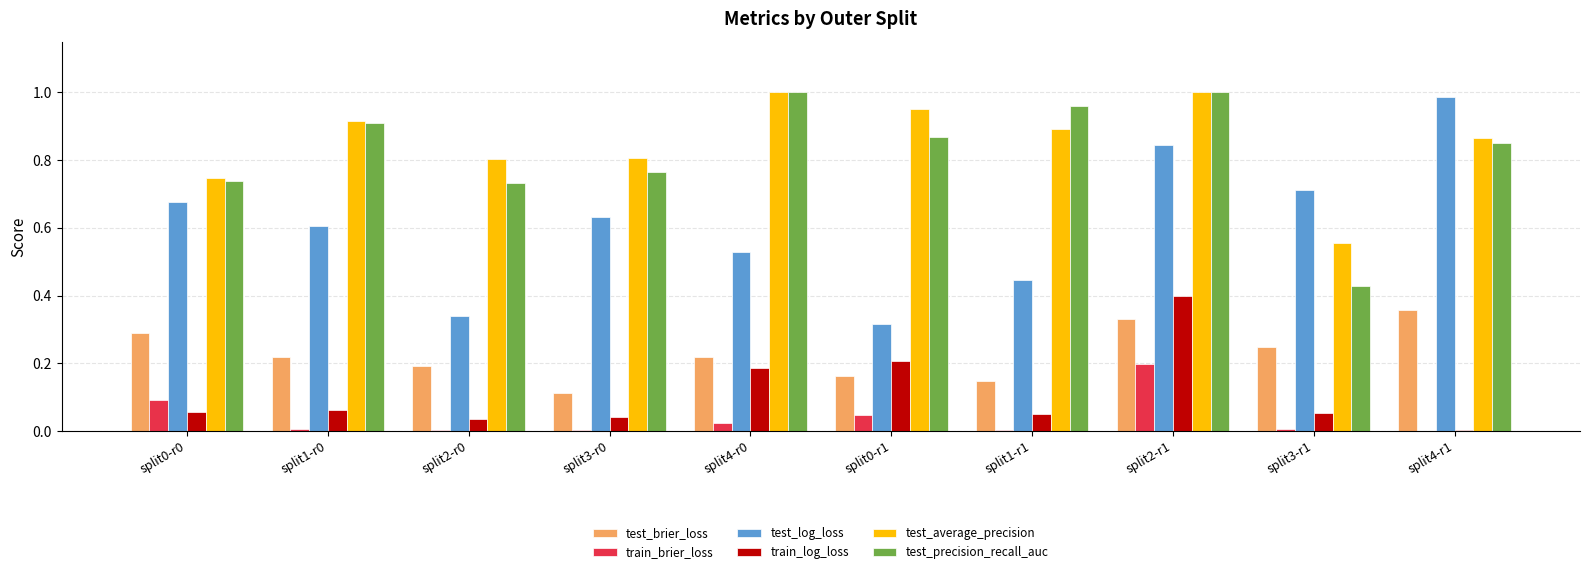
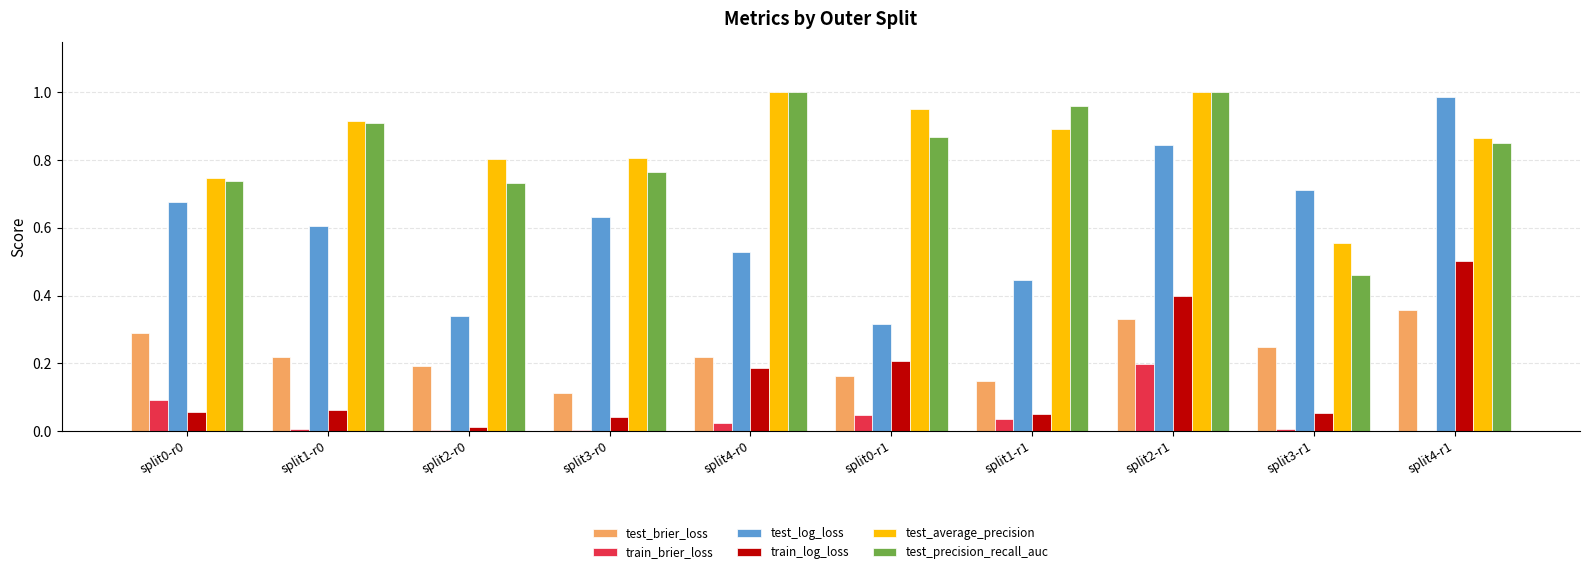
train_log_loss, split2-r0: 0.04 -> 0.01
train_brier_loss, split1-r1: 0.00 -> 0.03
test_precision_recall_auc, split3-r1: 0.43 -> 0.46
train_log_loss, split4-r1: 0.00 -> 0.50
